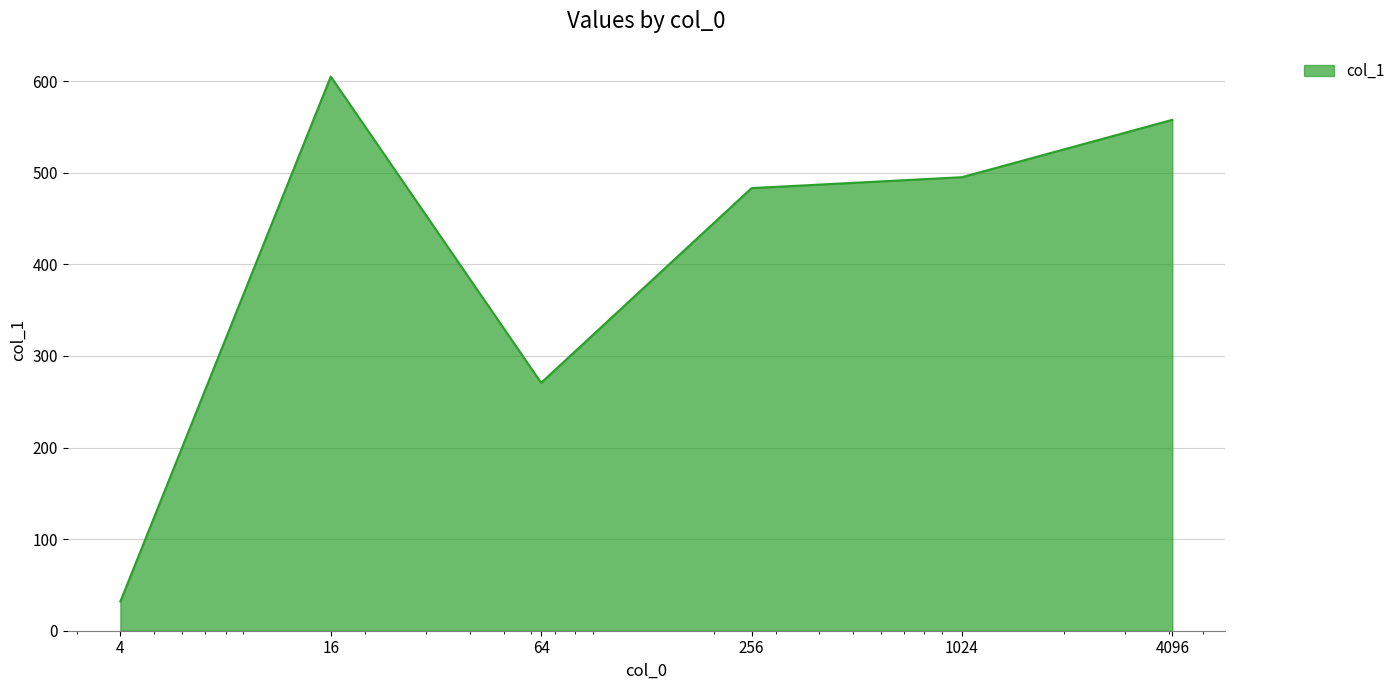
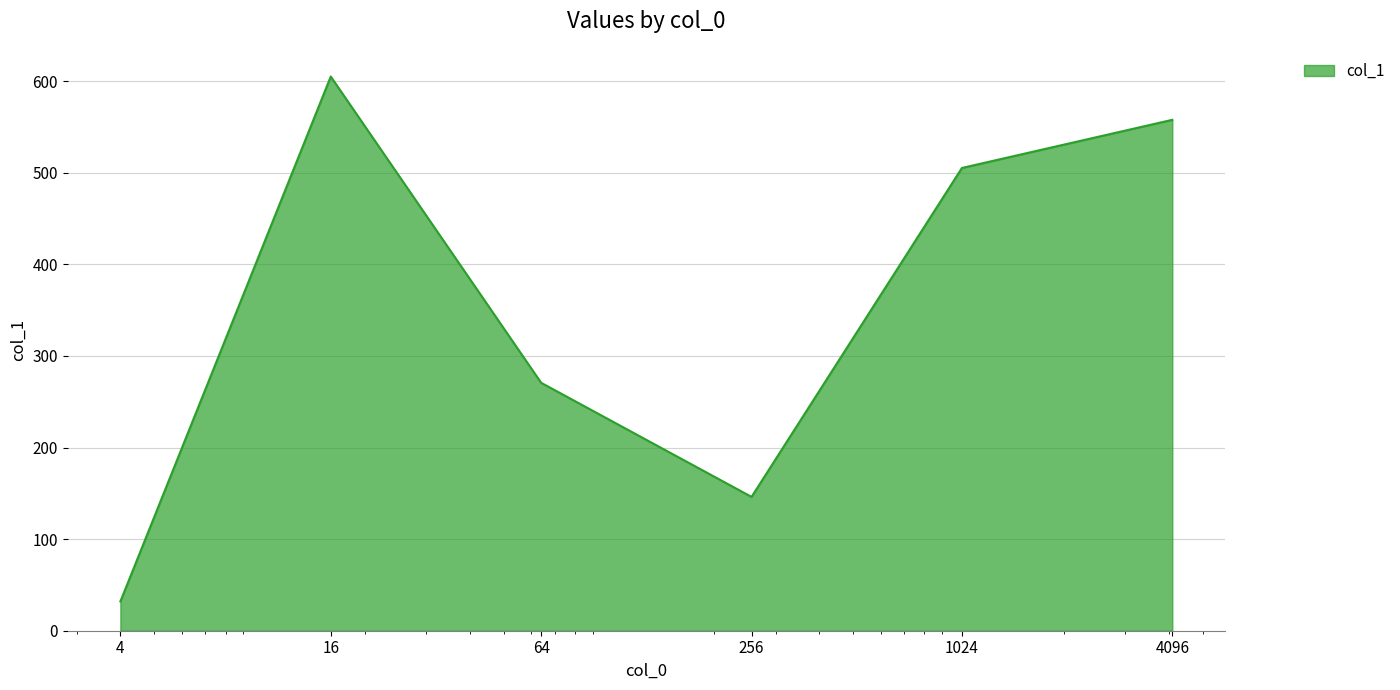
256: 480 -> 150
1024: 500 -> 510
